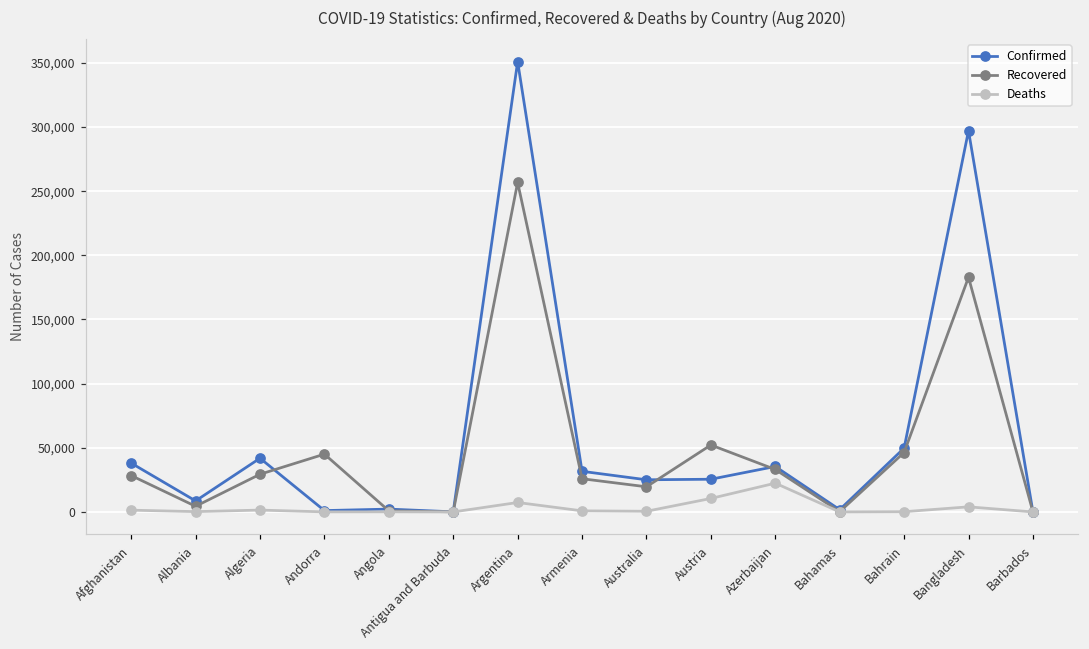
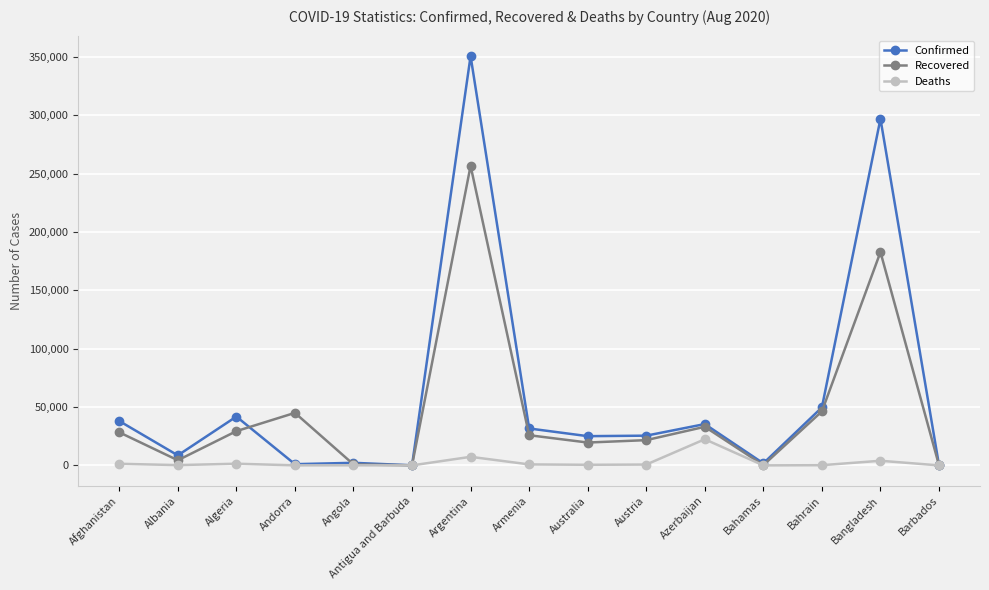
Recovered, Austria: 52,000 -> 22,000
Deaths, Austria: 11,000 -> 1,000
